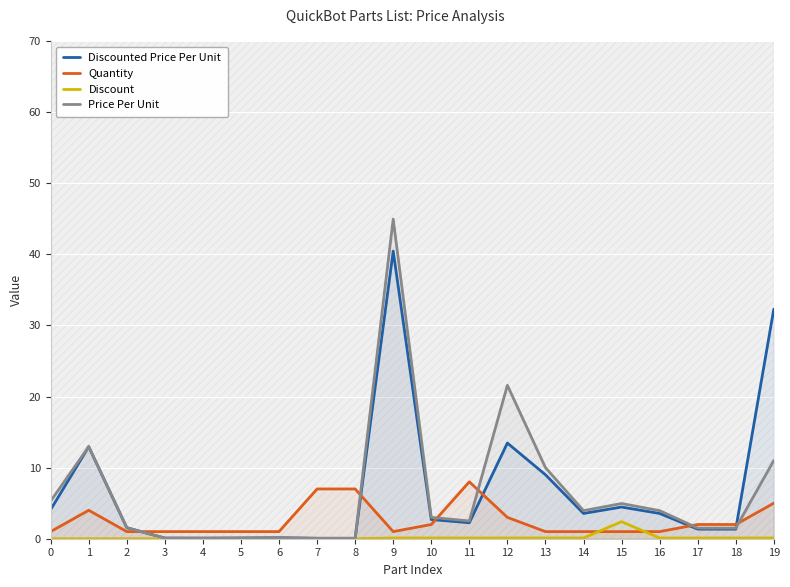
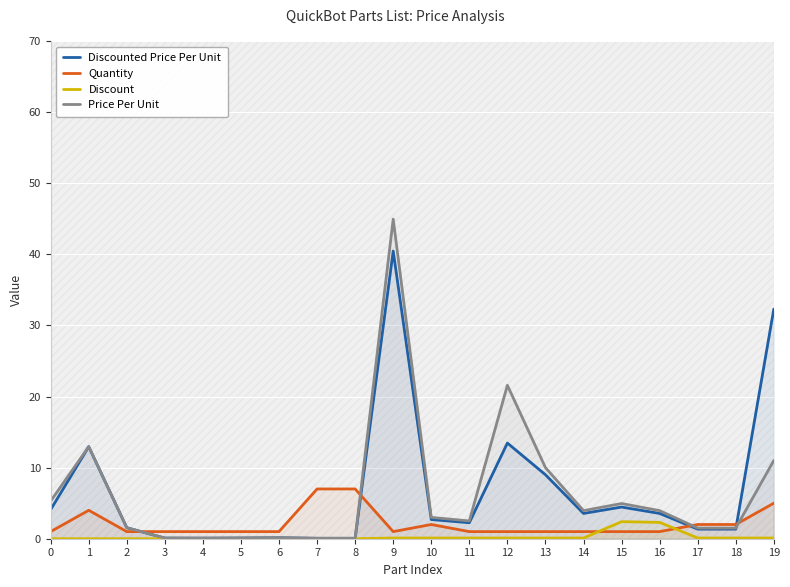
Quantity, 11: 8 -> 1
Quantity, 12: 3 -> 1
Discount, 16: 0 -> 2
